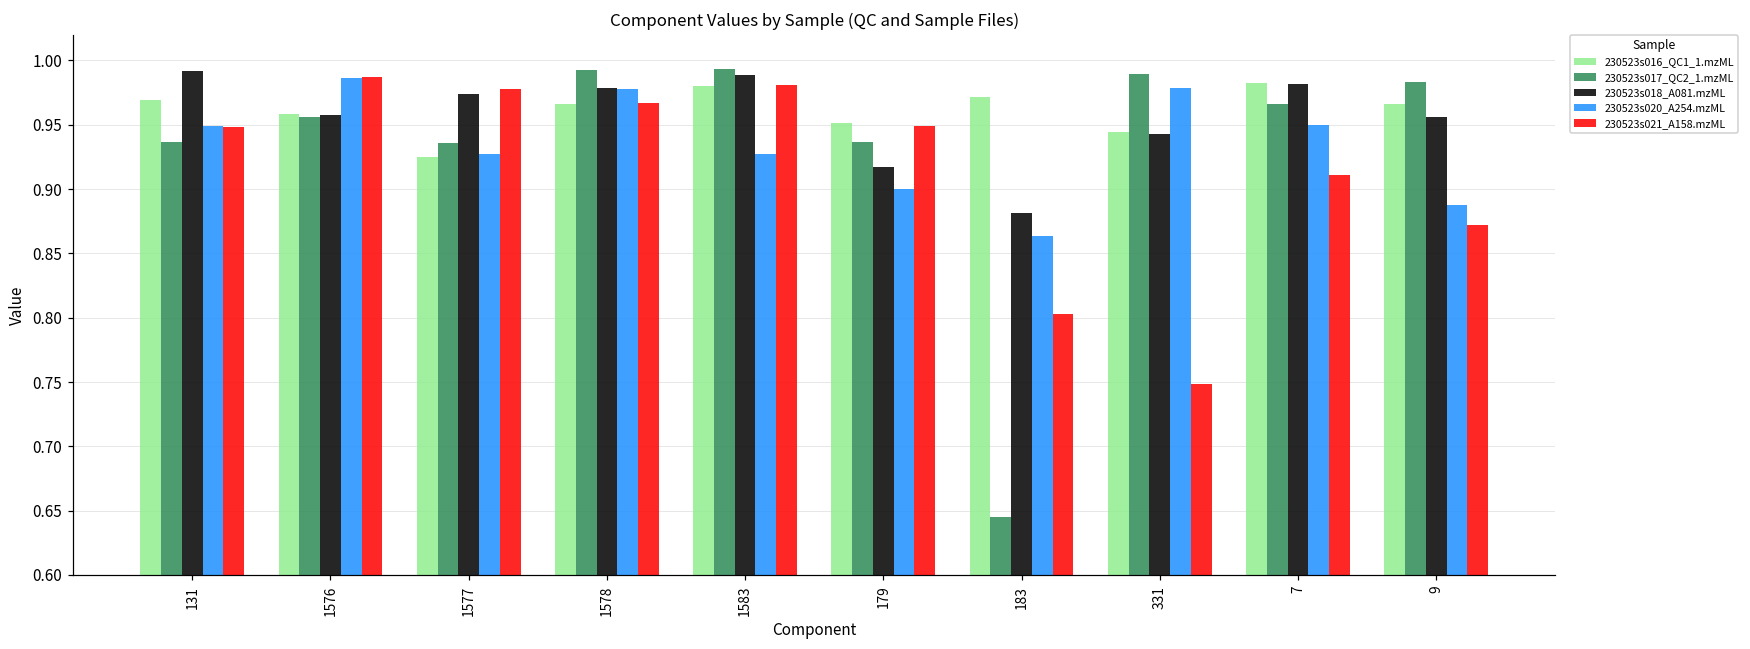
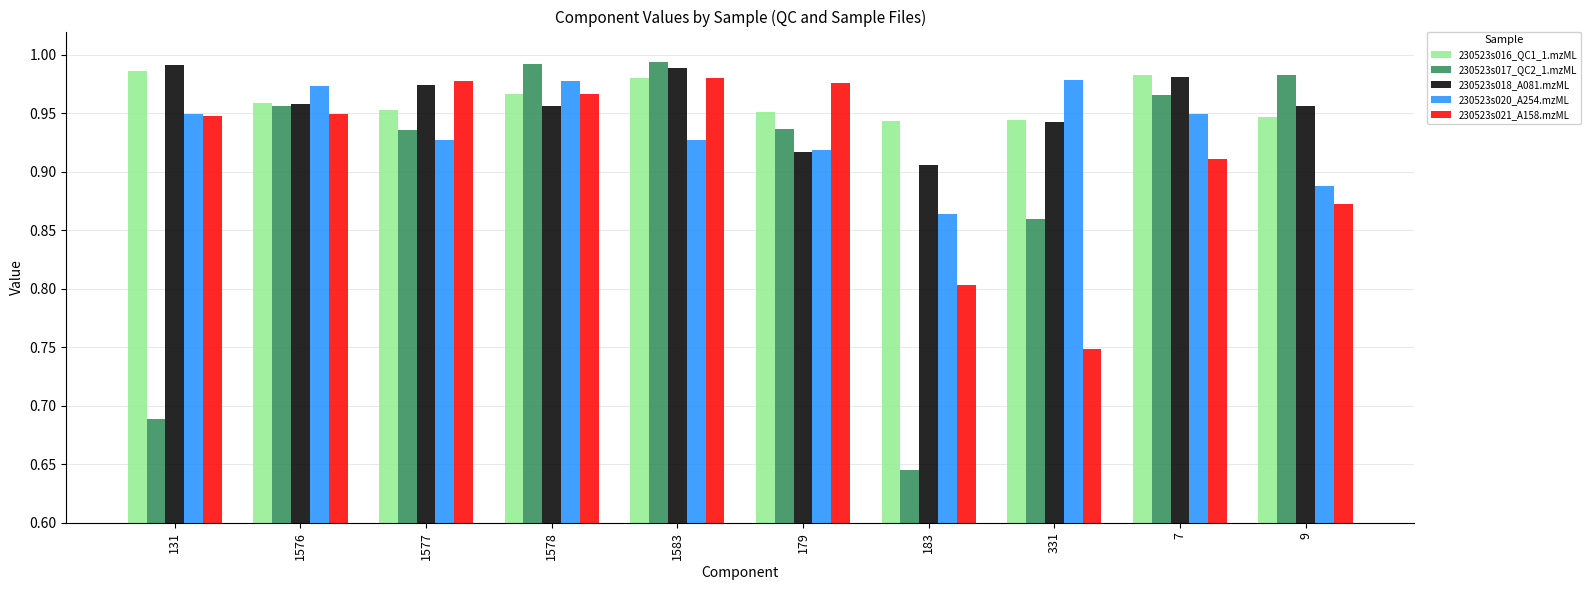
230523s016_QC1_1.mzML, 131: 0.969 -> 0.987
230523s017_QC2_1.mzML, 131: 0.936 -> 0.689
230523s020_A254.mzML, 1576: 0.986 -> 0.973
230523s021_A158.mzML, 1576: 0.987 -> 0.949
230523s016_QC1_1.mzML, 1577: 0.925 -> 0.953
230523s018_A081.mzML, 1578: 0.979 -> 0.956
230523s020_A254.mzML, 179: 0.900 -> 0.919
230523s021_A158.mzML, 179: 0.949 -> 0.976
230523s016_QC1_1.mzML, 183: 0.971 -> 0.944
230523s018_A081.mzML, 183: 0.881 -> 0.906
230523s017_QC2_1.mzML, 331: 0.989 -> 0.860
230523s016_QC1_1.mzML, 9: 0.966 -> 0.947
